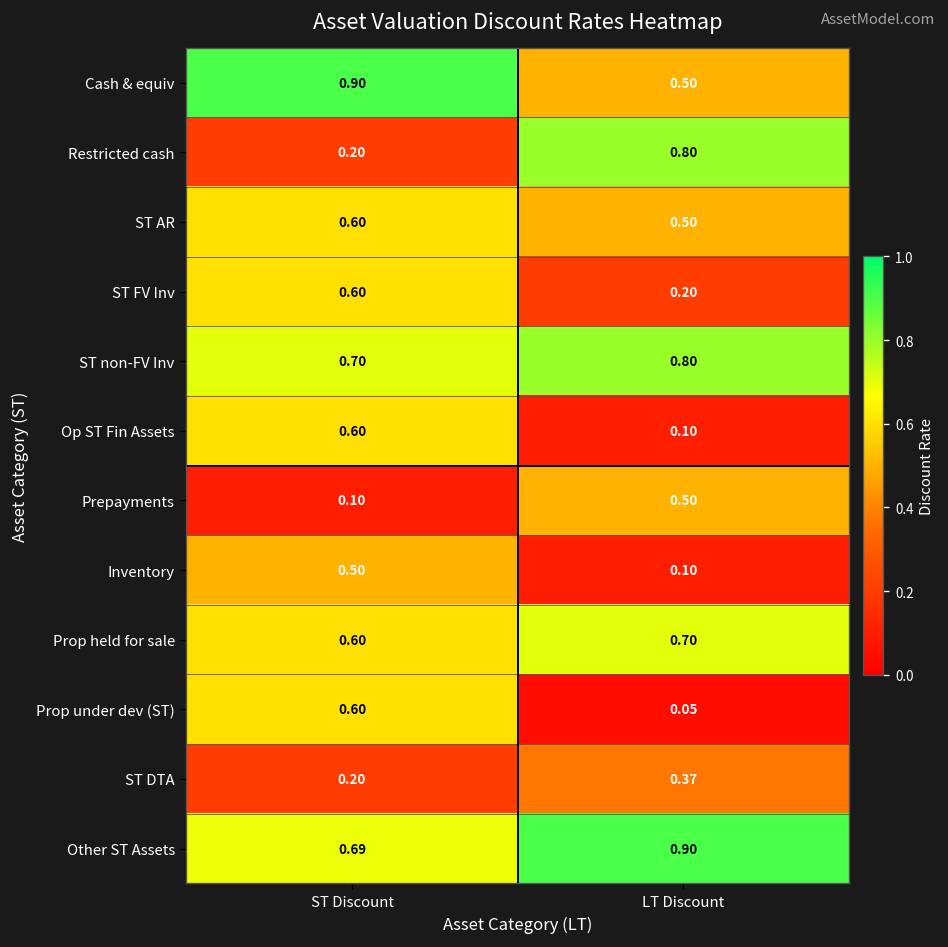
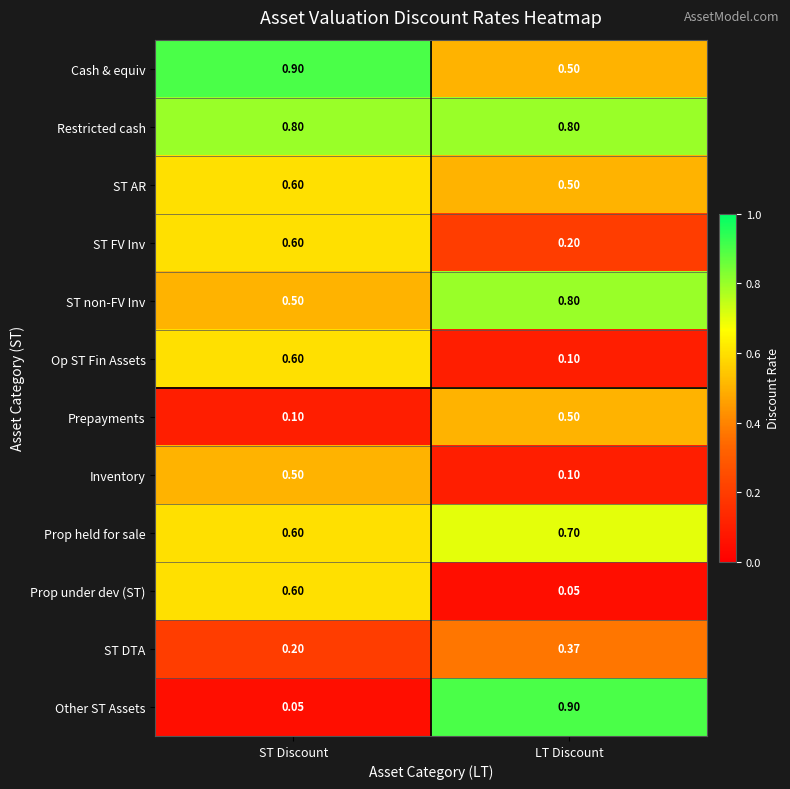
Restricted cash, ST Discount: 0.20 -> 0.80
ST non-FV Inv, ST Discount: 0.70 -> 0.50
Other ST Assets, ST Discount: 0.69 -> 0.05
